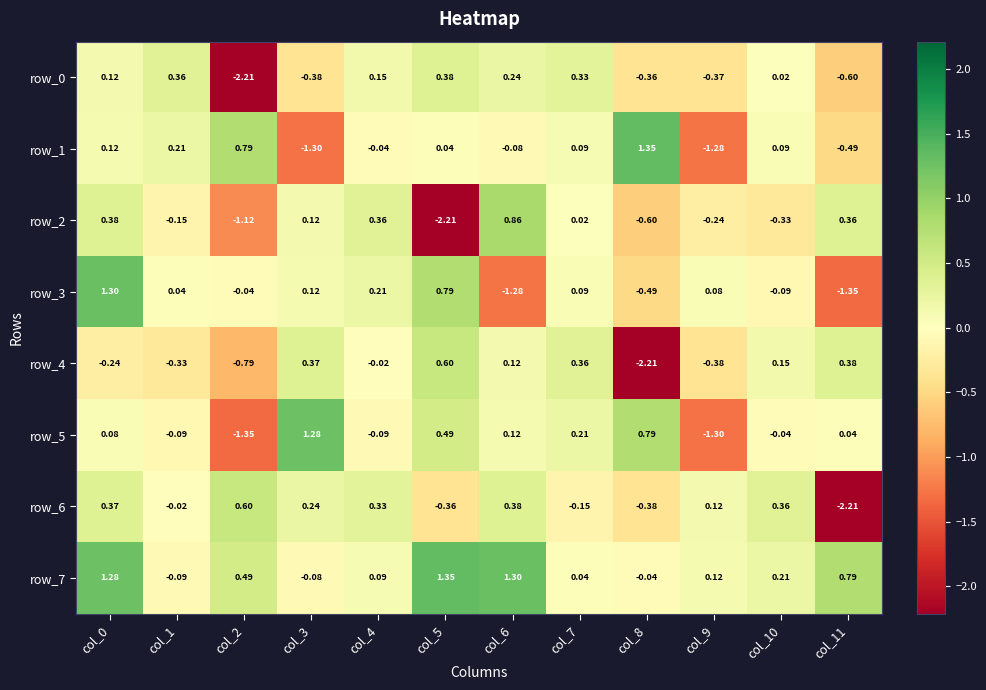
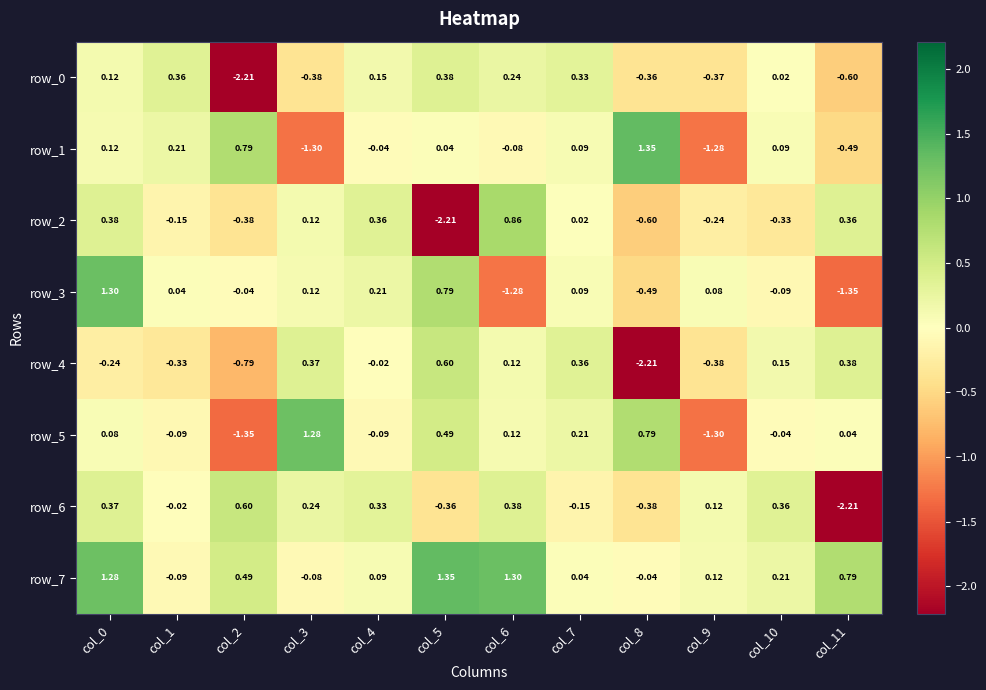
row_2, col_2: -1.12 -> -0.38
